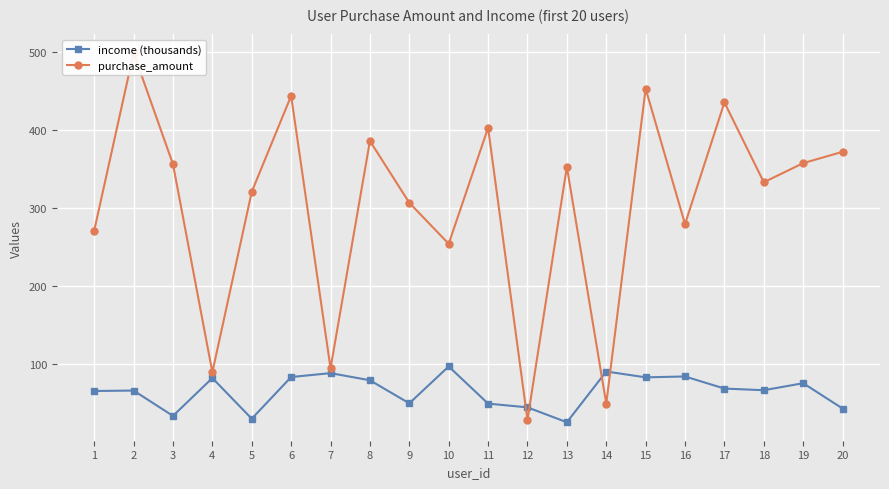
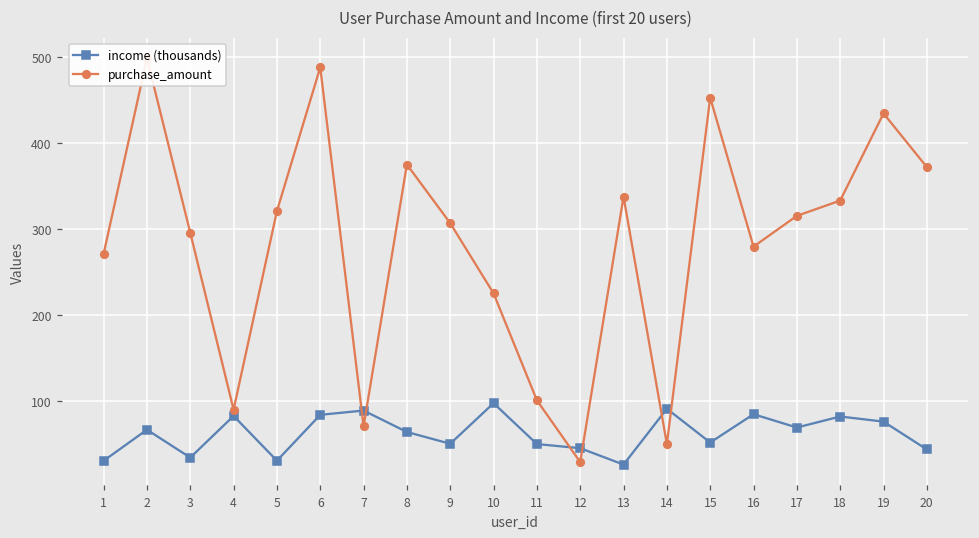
income (thousands), 1: 70 -> 30
purchase_amount, 3: 360 -> 300
purchase_amount, 6: 440 -> 490
purchase_amount, 7: 90 -> 70
income (thousands), 8: 80 -> 60
purchase_amount, 8: 390 -> 370
purchase_amount, 10: 250 -> 220
purchase_amount, 11: 400 -> 100
purchase_amount, 13: 350 -> 340
income (thousands), 15: 80 -> 50
purchase_amount, 17: 440 -> 320
income (thousands), 18: 70 -> 80
purchase_amount, 19: 360 -> 430
